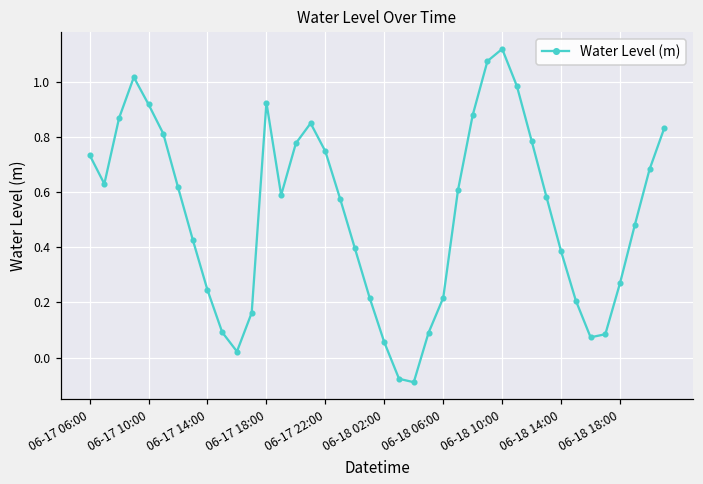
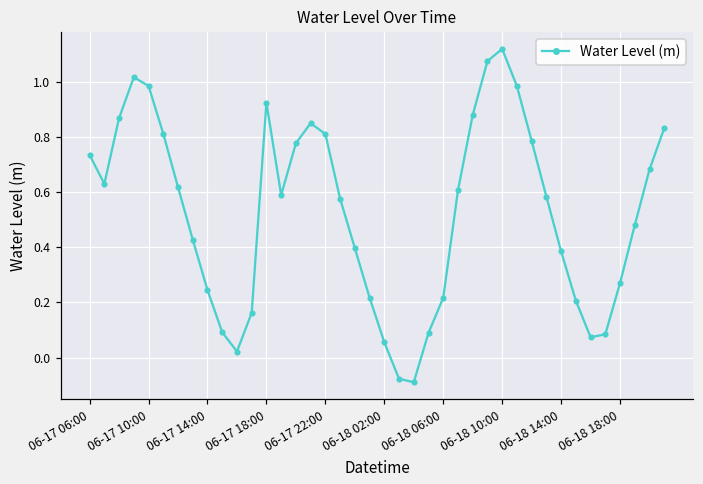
06-17 10:00: 0.92 -> 0.98
06-17 22:00: 0.75 -> 0.81
